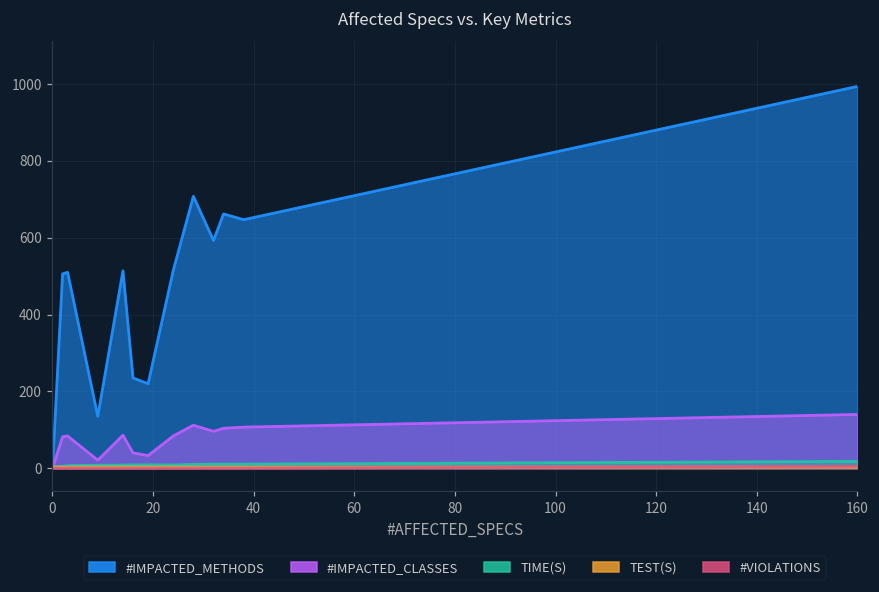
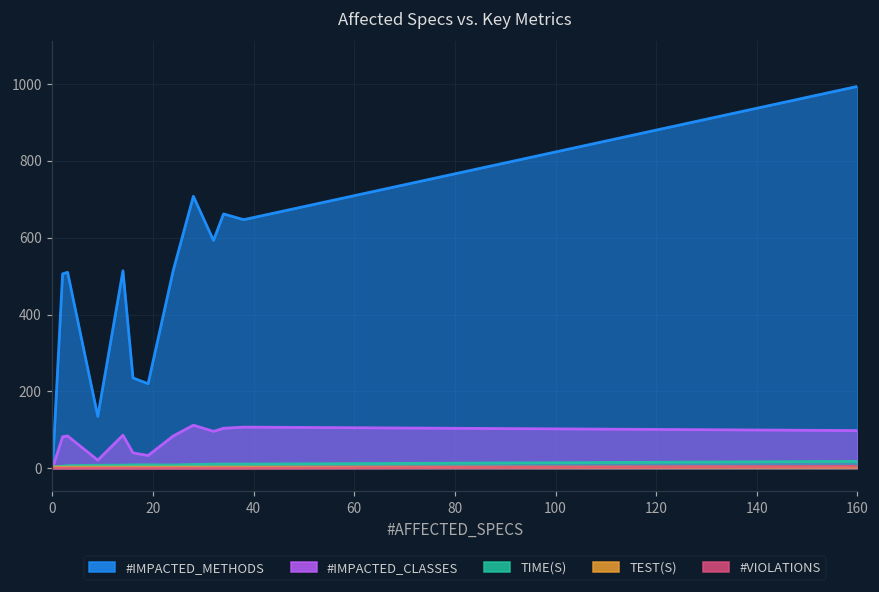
#IMPACTED_CLASSES, 160: 140 -> 100
